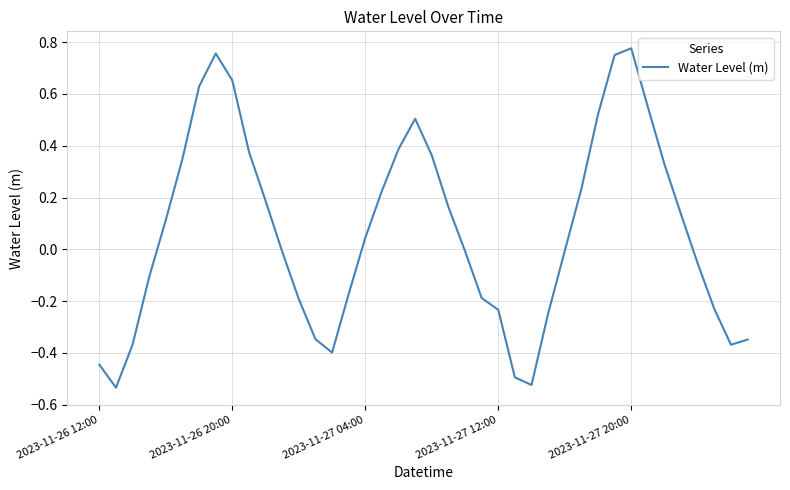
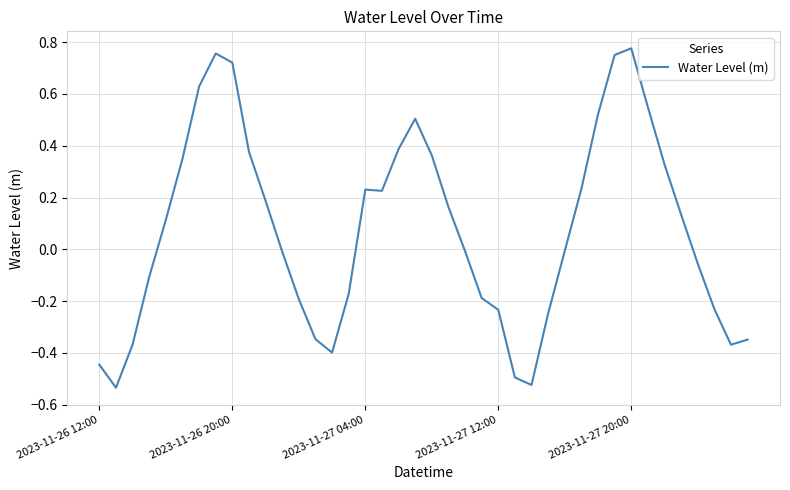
2023-11-26 20:00: 0.65 -> 0.72
2023-11-27 04:00: 0.04 -> 0.23
